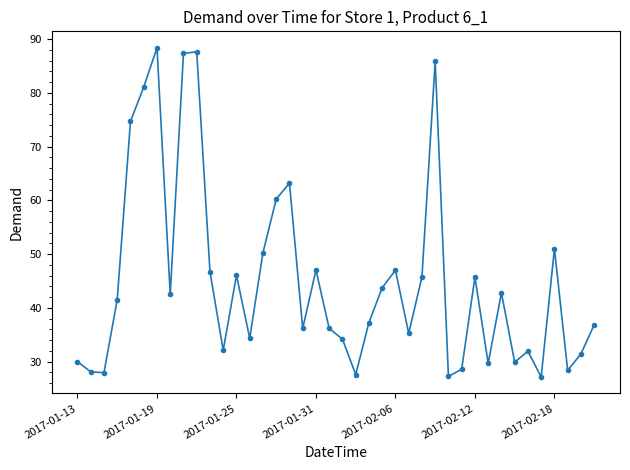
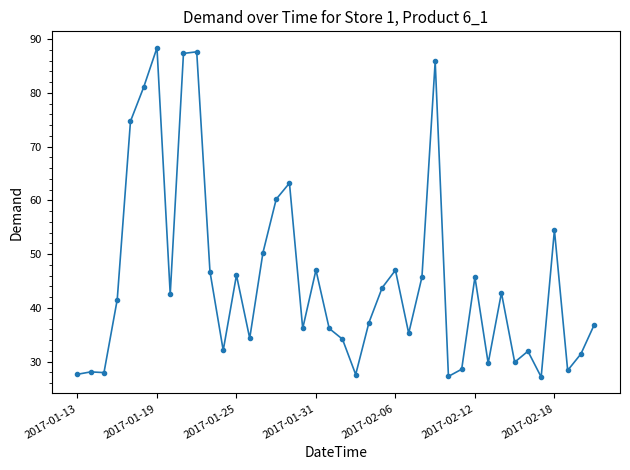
2017-01-13: 30 -> 28
2017-02-18: 51 -> 54
